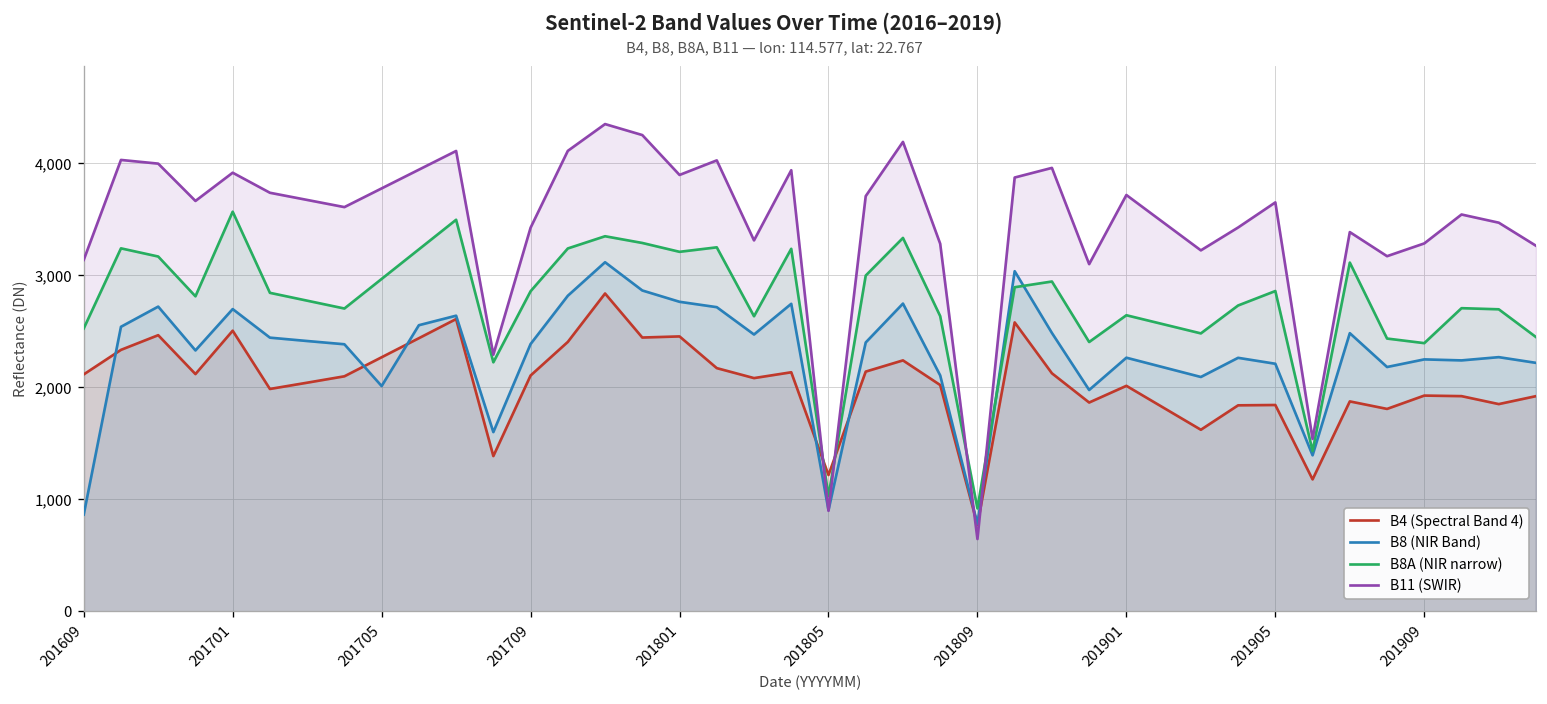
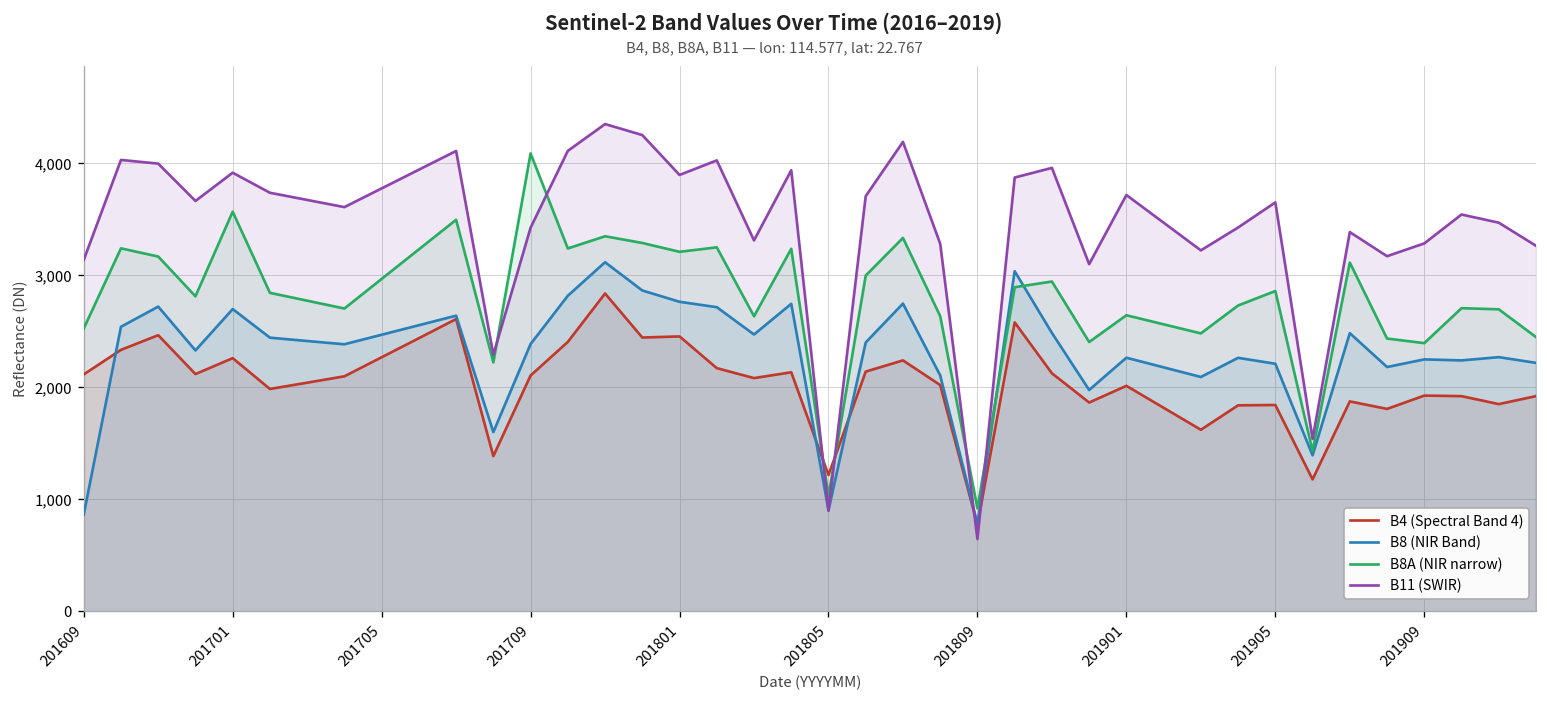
B4 (Spectral Band 4), 201701: 2,500 -> 2,300
B8 (NIR Band), 201705: 2,000 -> 2,500
B8A (NIR narrow), 201709: 2,900 -> 4,100
